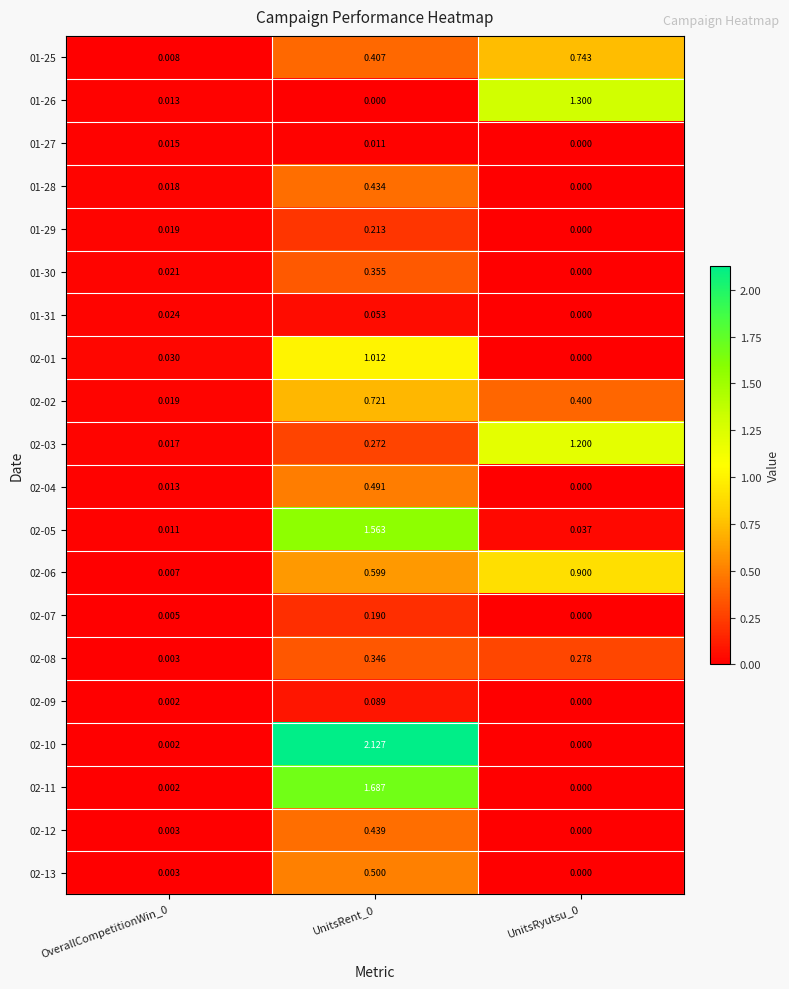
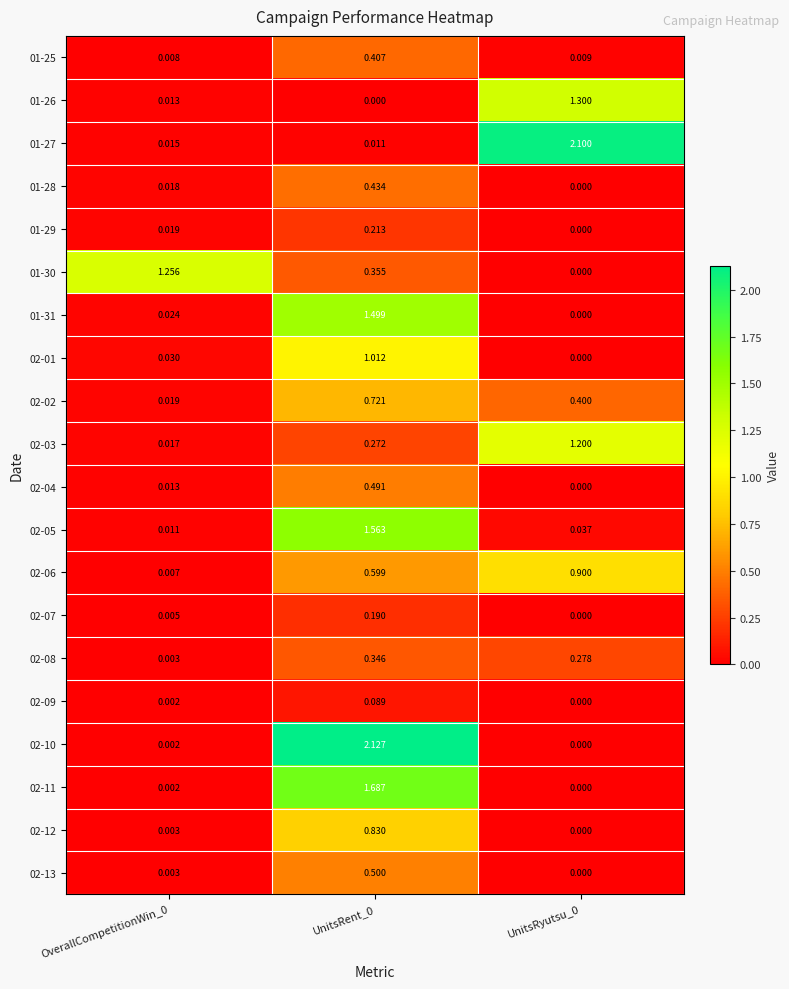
01-25, UnitsRyutsu_0: 0.743 -> 0.009
01-27, UnitsRyutsu_0: 0.000 -> 2.100
01-30, OverallCompetitionWin_0: 0.021 -> 1.256
01-31, UnitsRent_0: 0.053 -> 1.499
02-12, UnitsRent_0: 0.439 -> 0.830
